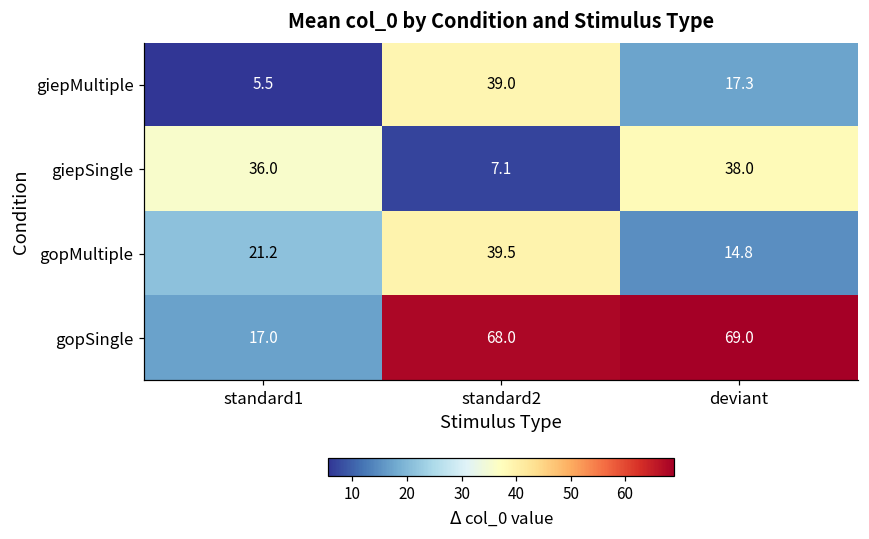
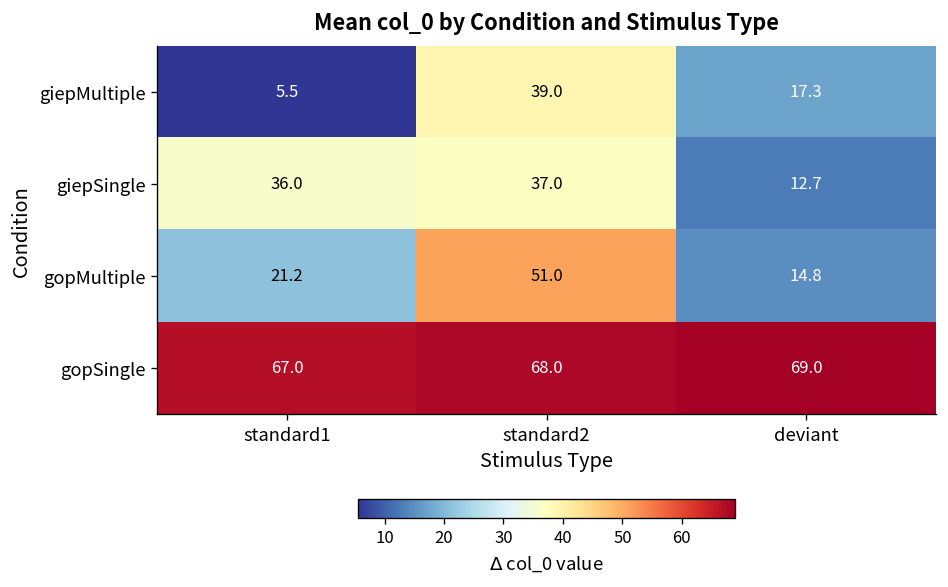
giepSingle, standard2: 7.1 -> 37.0
giepSingle, deviant: 38.0 -> 12.7
gopMultiple, standard2: 39.5 -> 51.0
gopSingle, standard1: 17.0 -> 67.0
